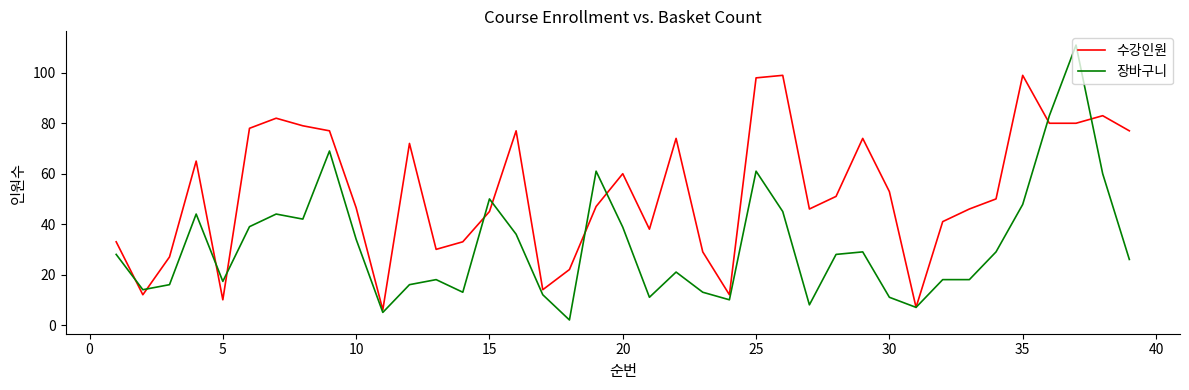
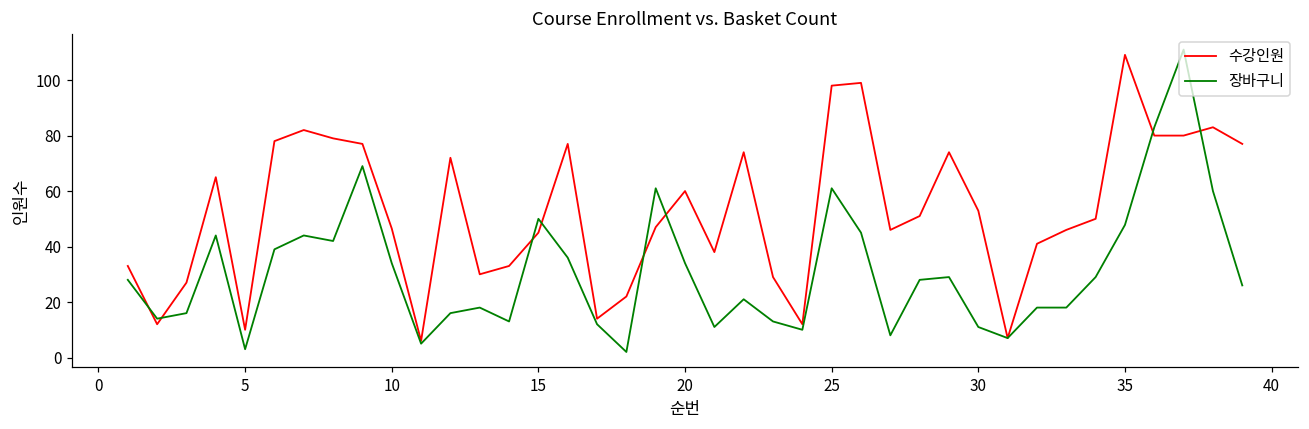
장바구니, 5: 17 -> 3
장바구니, 20: 39 -> 34
수강인원, 35: 99 -> 109
